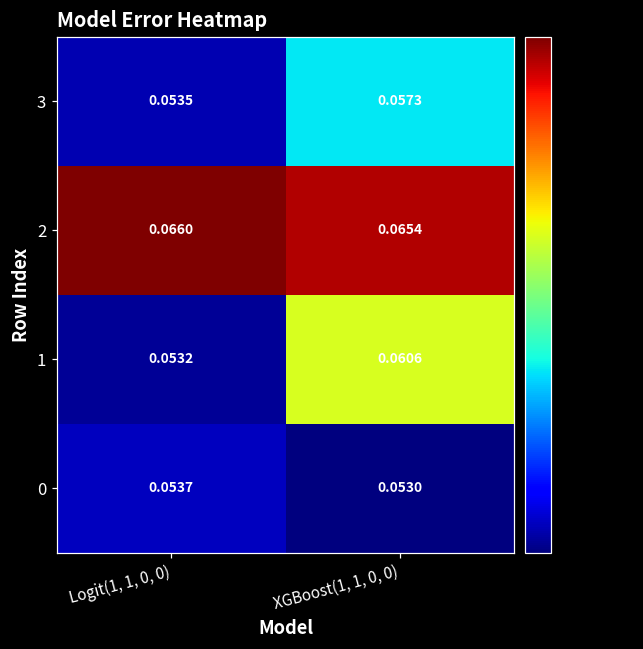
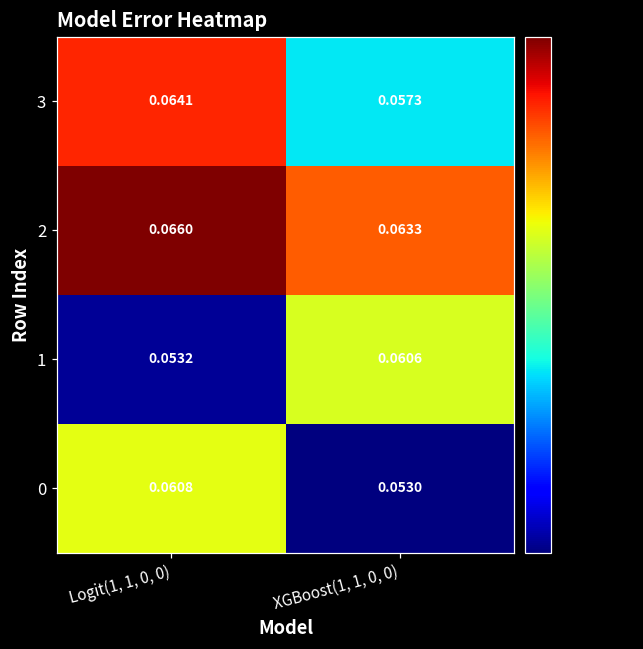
3, Logit(1, 1, 0, 0): 0.0535 -> 0.0641
2, XGBoost(1, 1, 0, 0): 0.0654 -> 0.0633
0, Logit(1, 1, 0, 0): 0.0537 -> 0.0608
